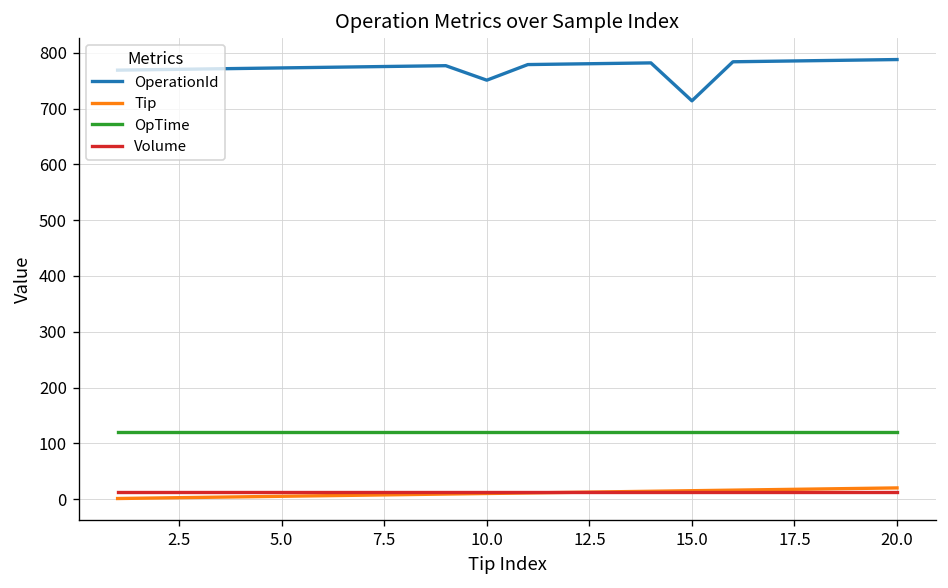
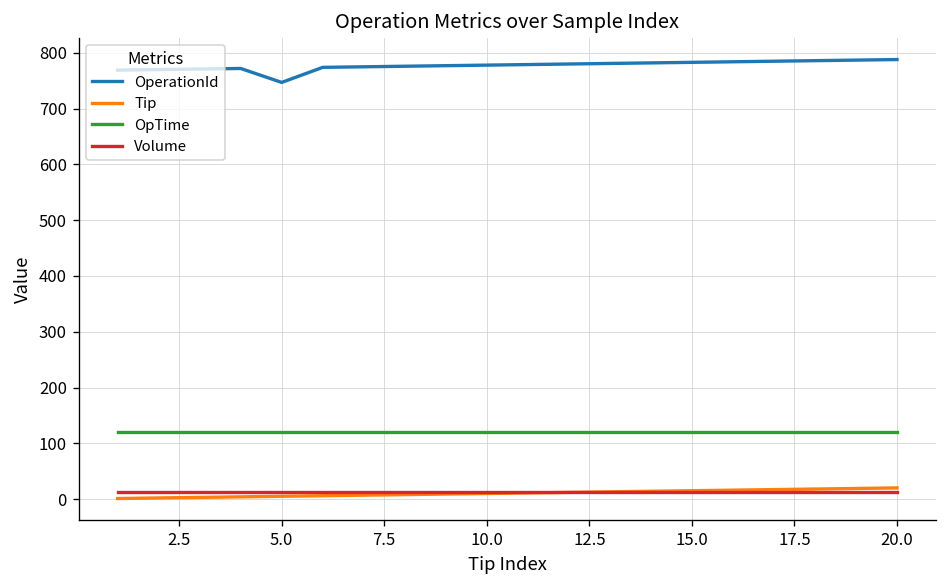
OperationId, 5.0: 770 -> 750
OperationId, 10.0: 750 -> 780
OperationId, 15.0: 710 -> 780
